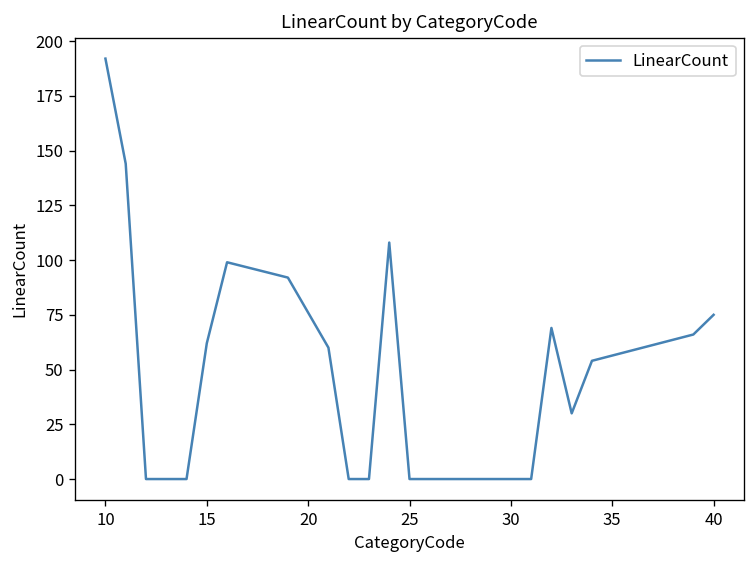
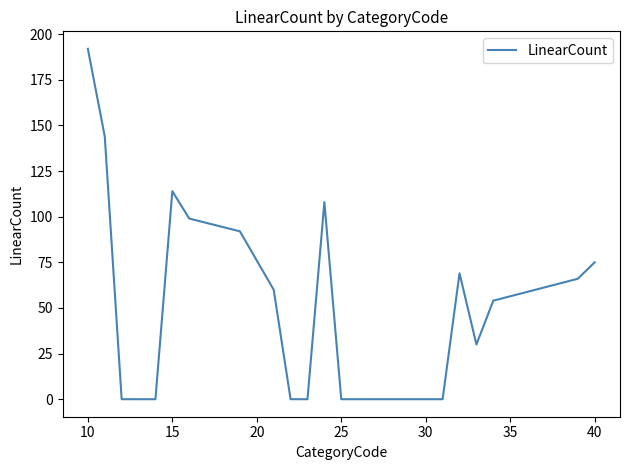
15: 62 -> 114
